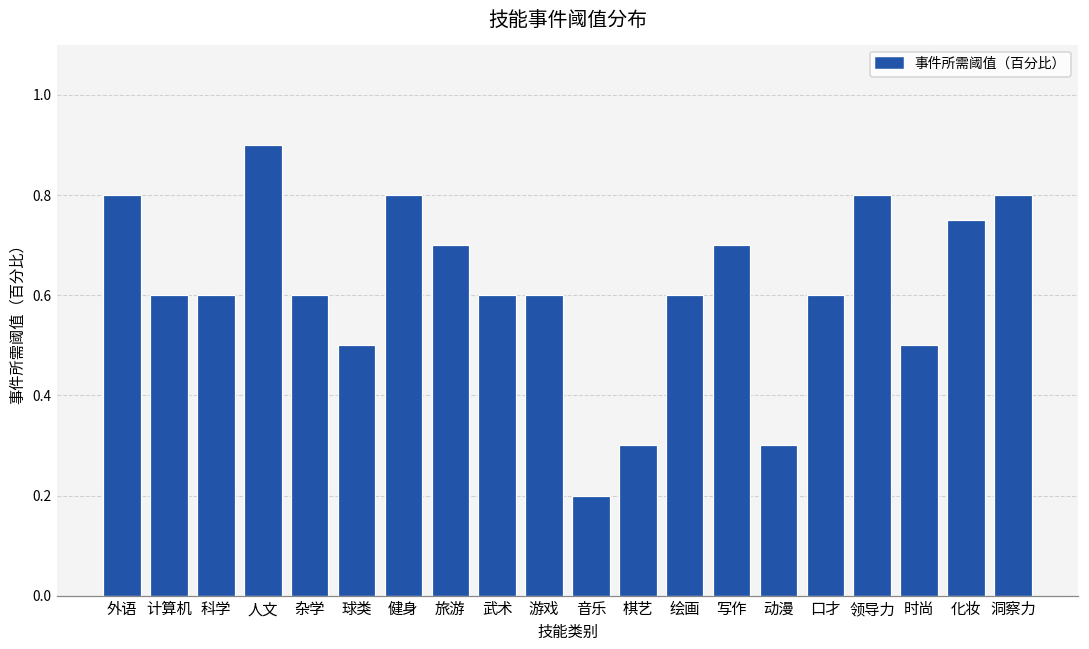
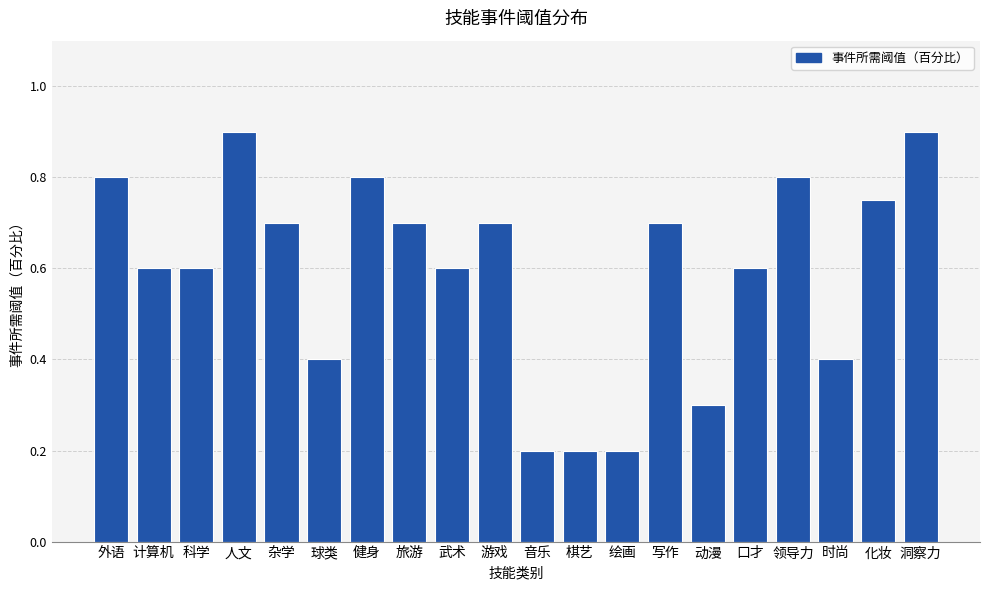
杂学: 0.6 -> 0.7
球类: 0.5 -> 0.4
游戏: 0.6 -> 0.7
棋艺: 0.3 -> 0.2
绘画: 0.6 -> 0.2
时尚: 0.5 -> 0.4
洞察力: 0.8 -> 0.9
